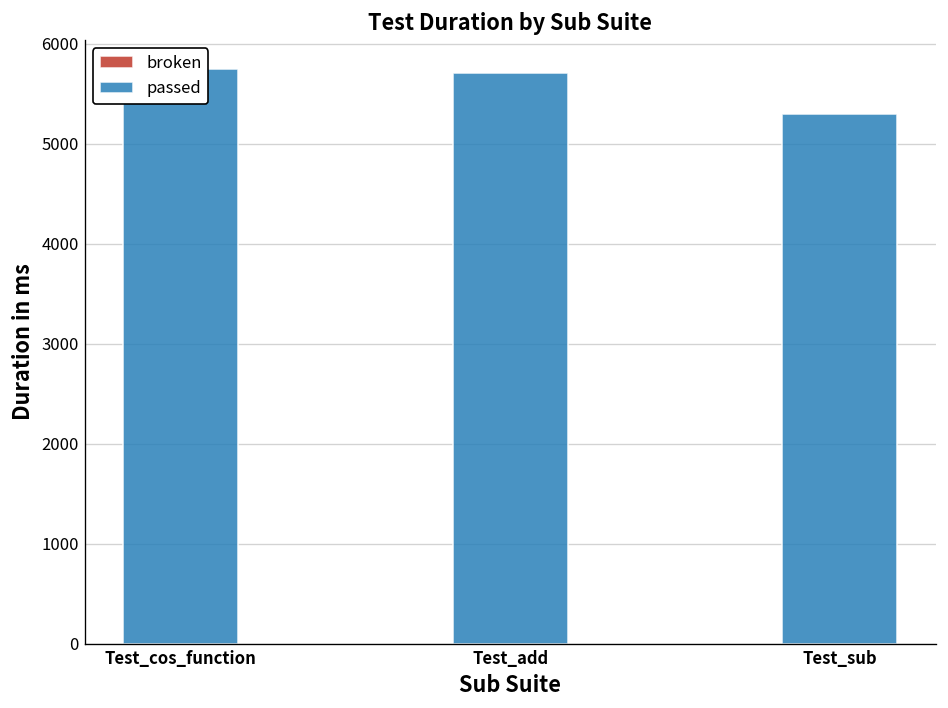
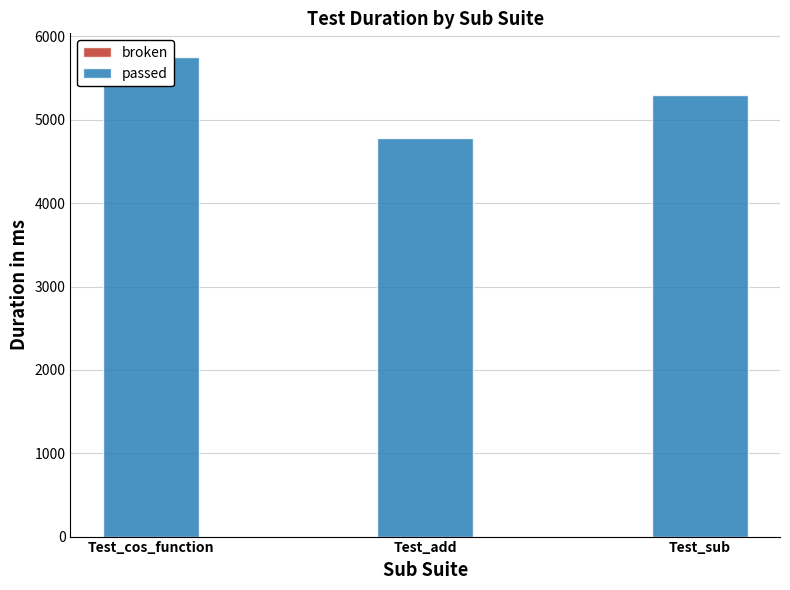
passed, Test_add: 5700 -> 4800
